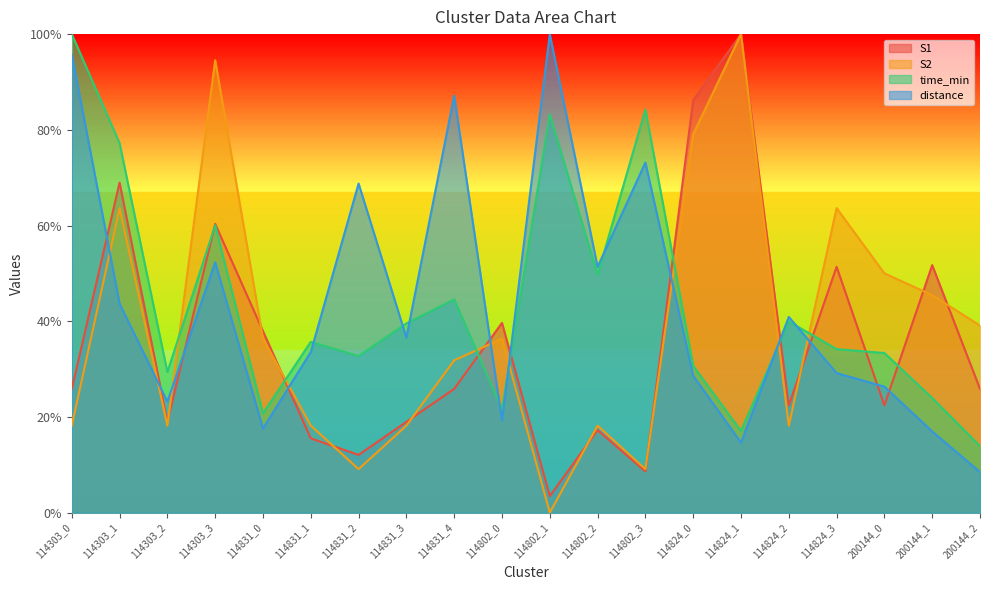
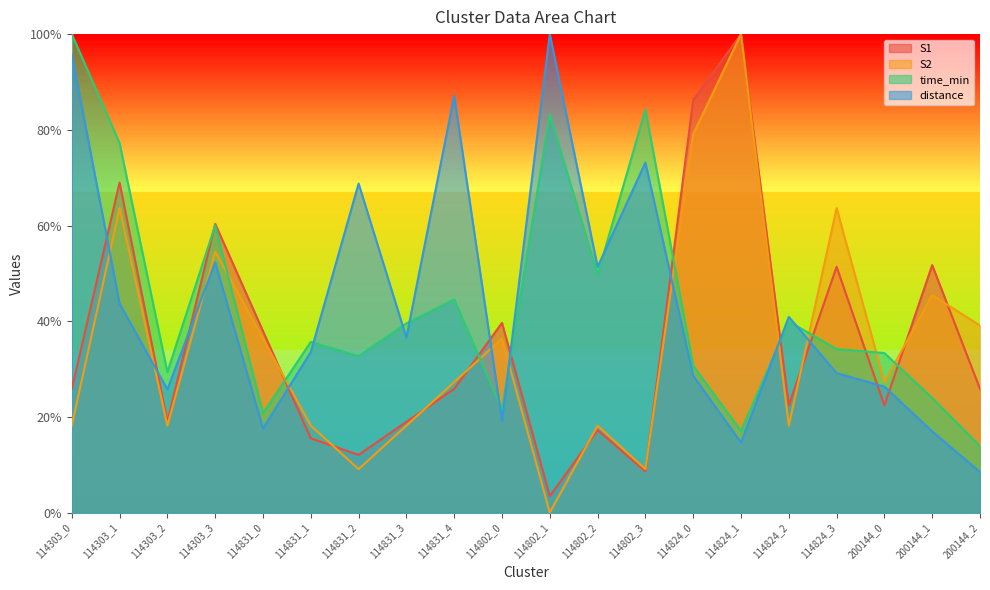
distance, 114303_2: 23% -> 26%
S2, 114303_3: 95% -> 55%
S2, 114831_4: 32% -> 27%
S2, 200144_0: 50% -> 27%
